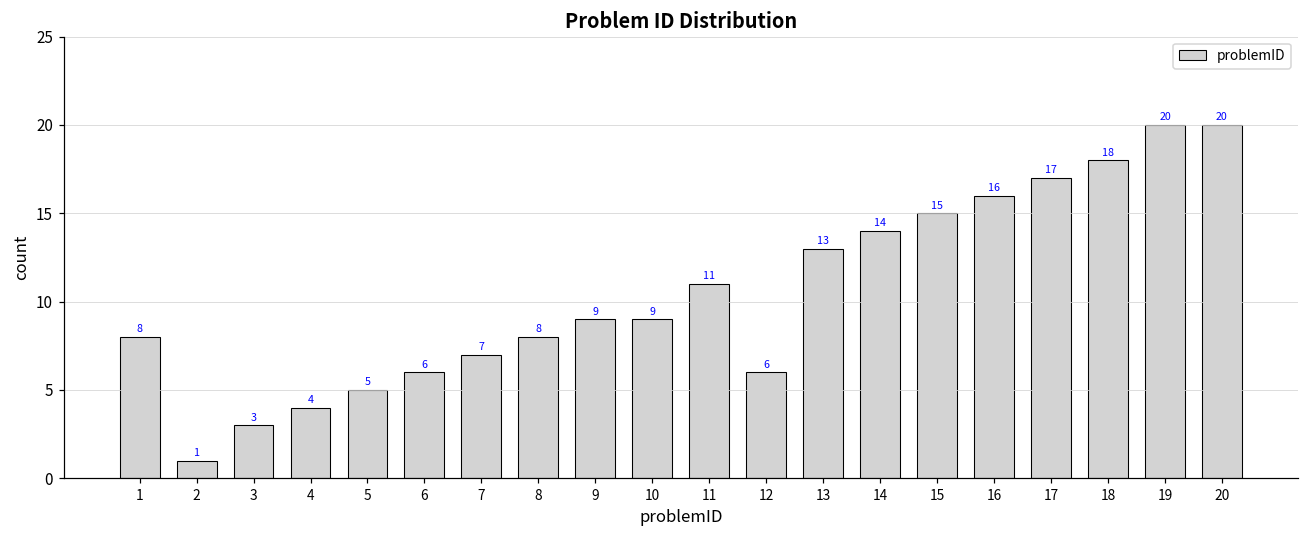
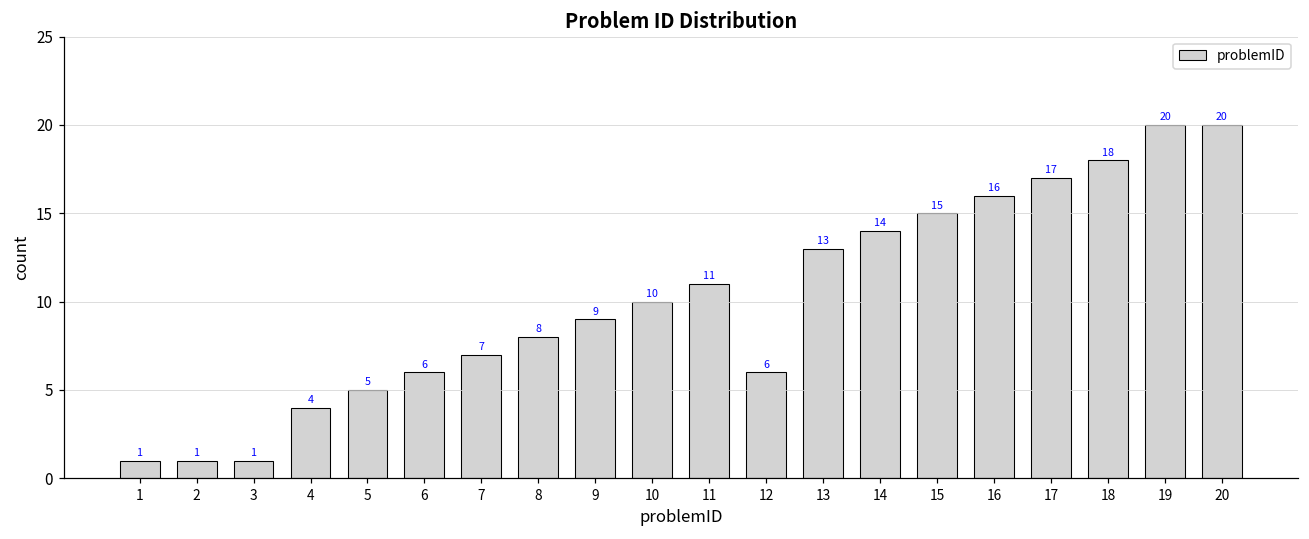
1: 8 -> 1
3: 3 -> 1
10: 9 -> 10
